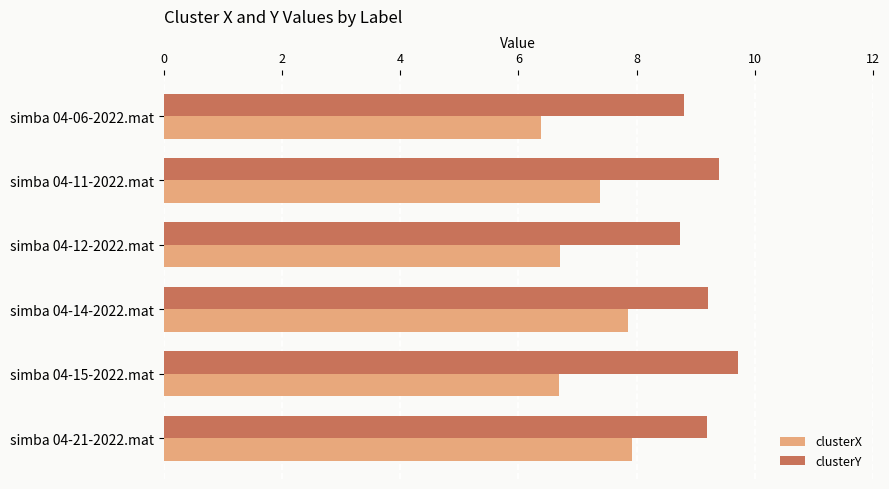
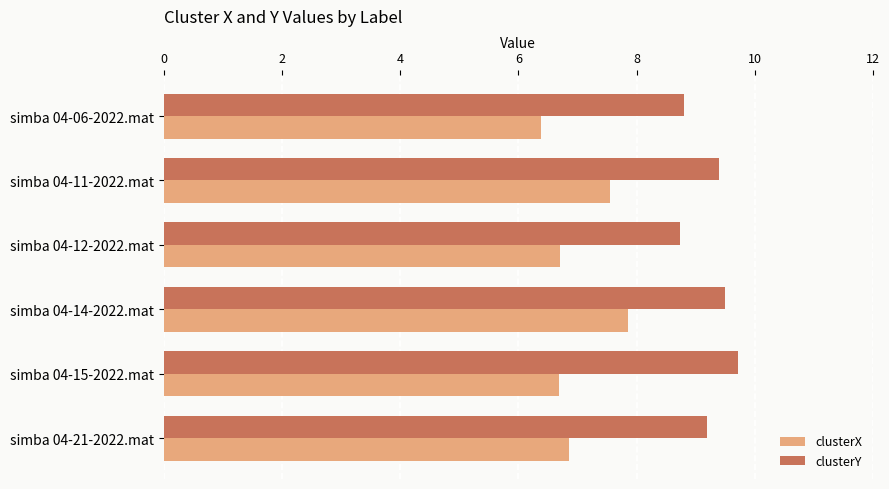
clusterX, simba 04-11-2022.mat: 7.4 -> 7.6
clusterY, simba 04-14-2022.mat: 9.2 -> 9.5
clusterX, simba 04-21-2022.mat: 7.9 -> 6.9
